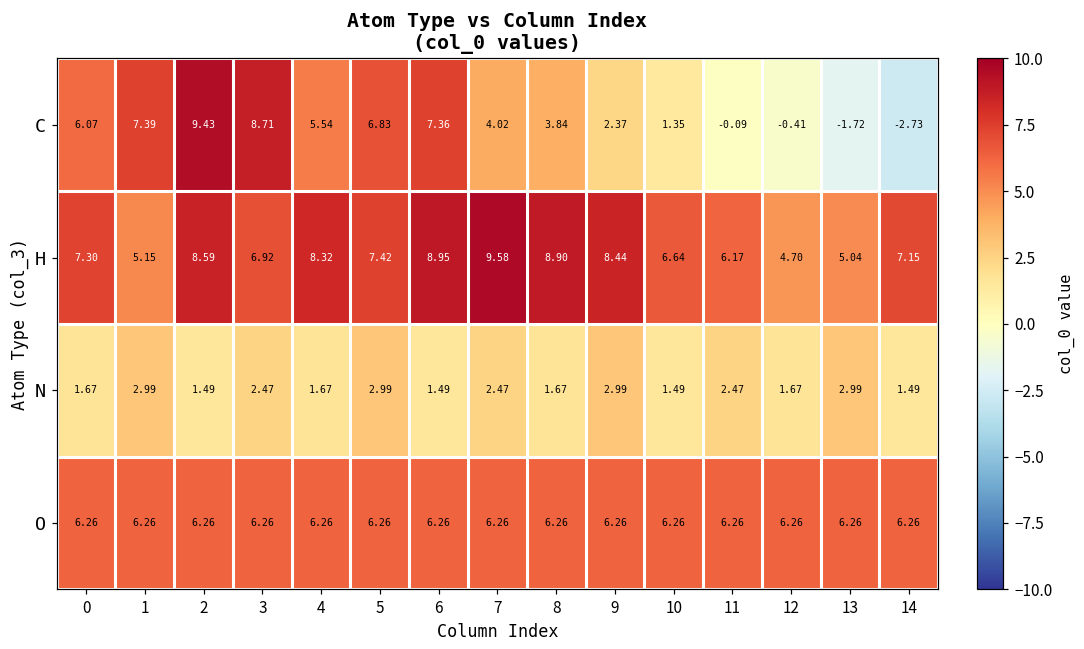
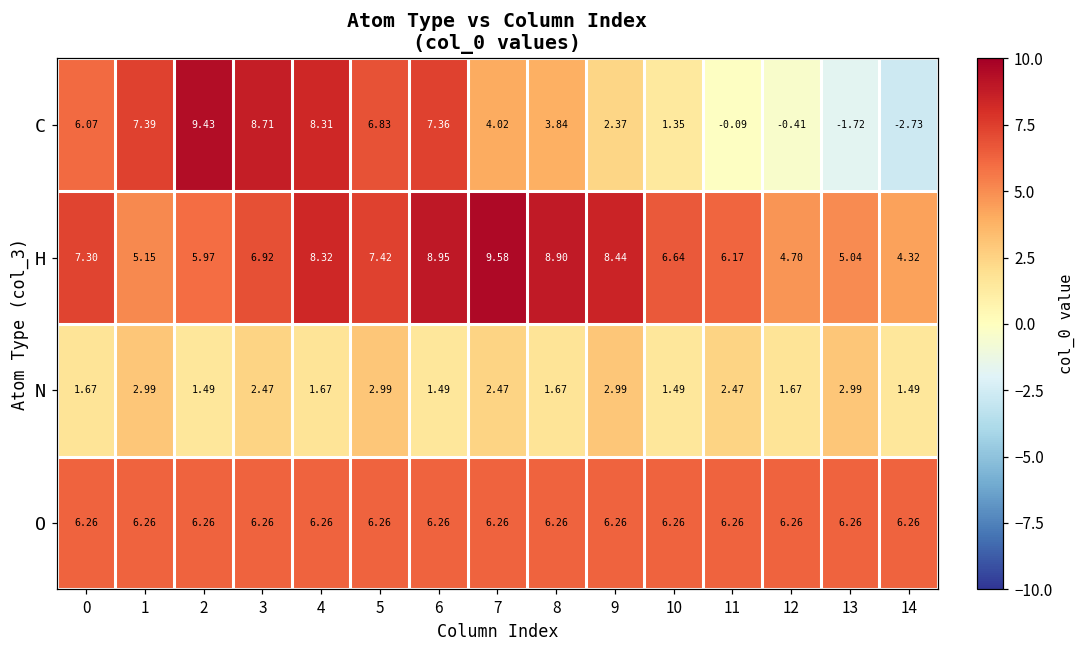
C, 4: 5.54 -> 8.31
H, 2: 8.59 -> 5.97
H, 14: 7.15 -> 4.32
